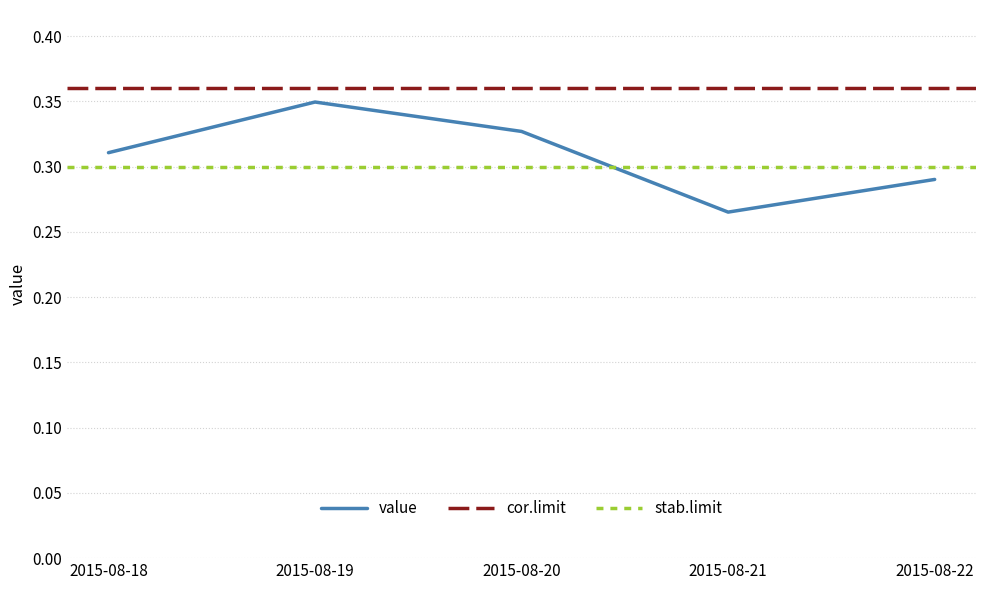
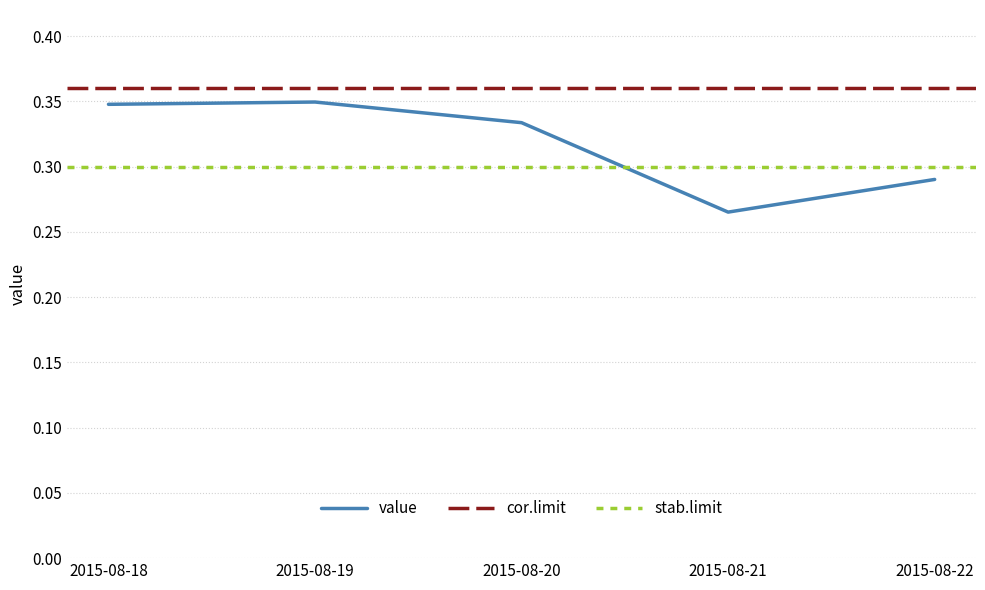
2015-08-18: 0.311 -> 0.348
2015-08-20: 0.327 -> 0.334
